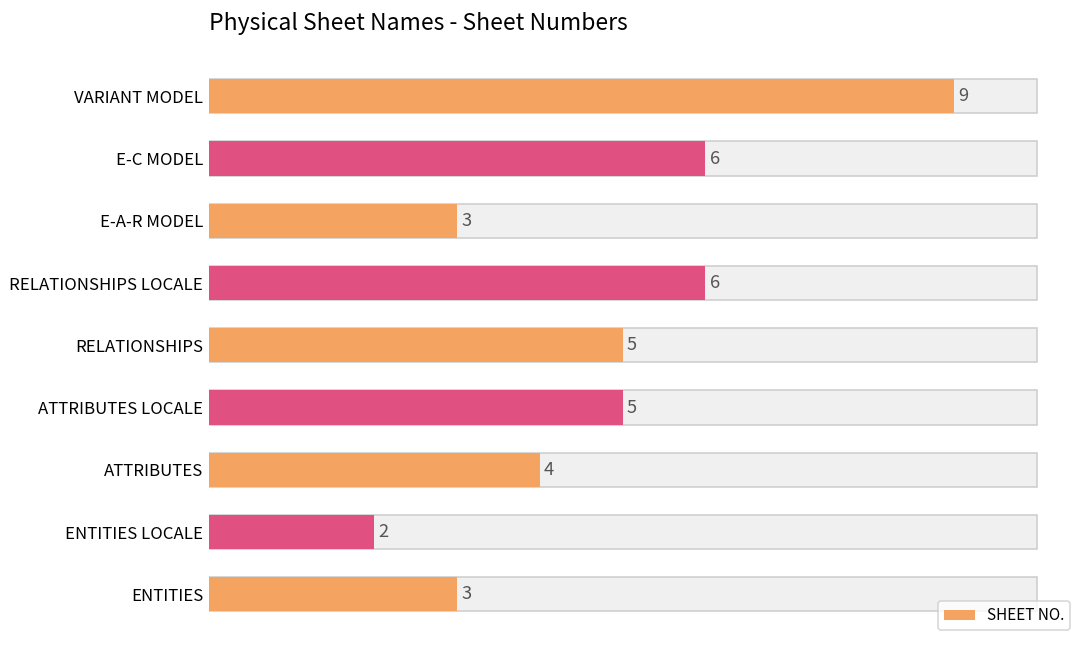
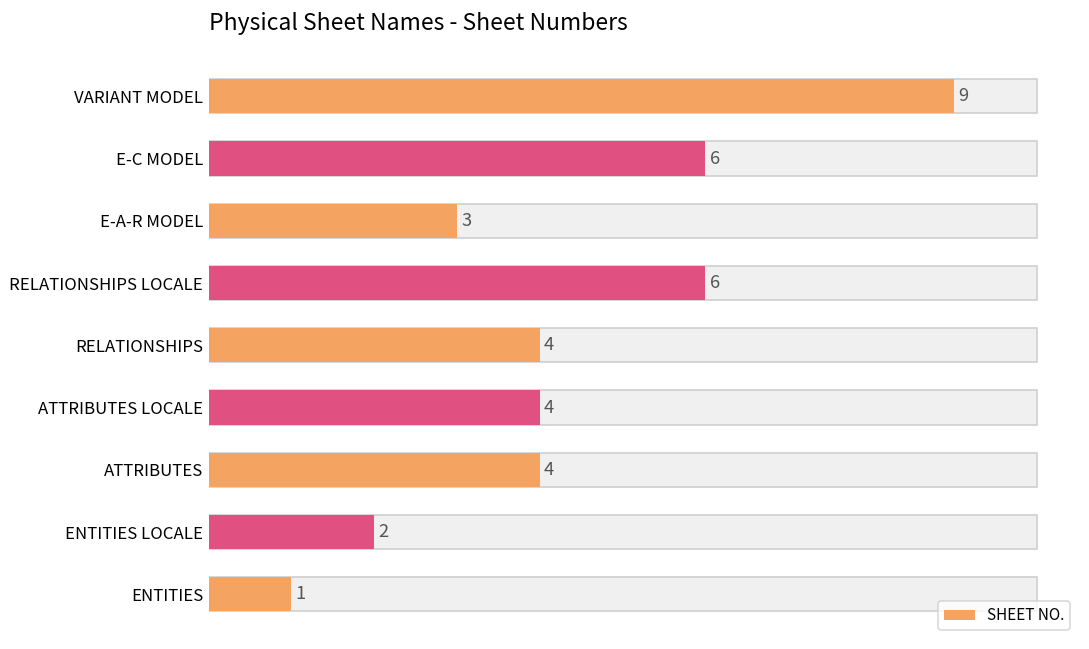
RELATIONSHIPS: 5 -> 4
ATTRIBUTES LOCALE: 5 -> 4
ENTITIES: 3 -> 1
